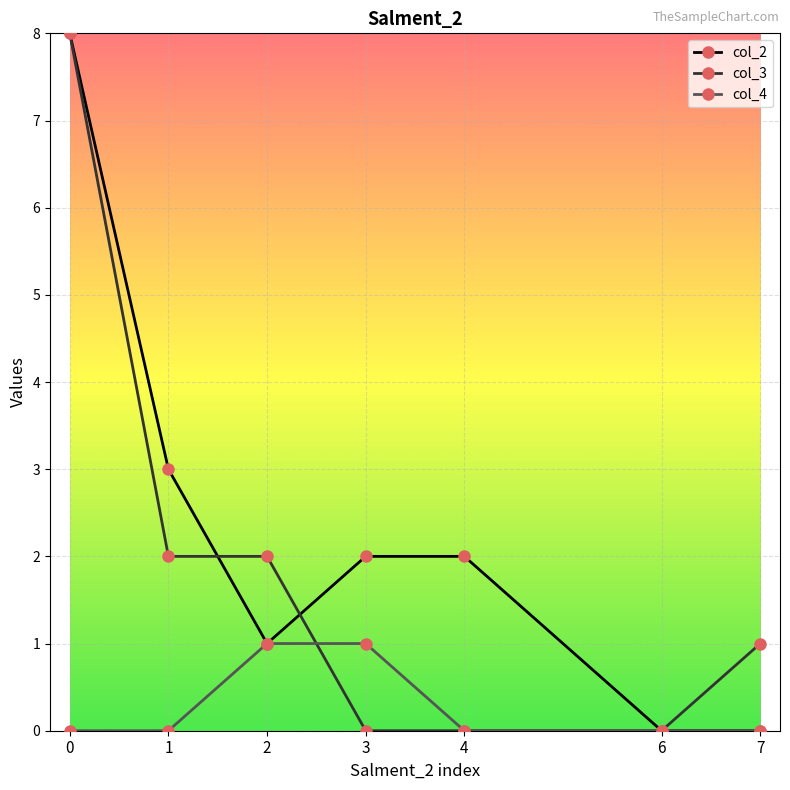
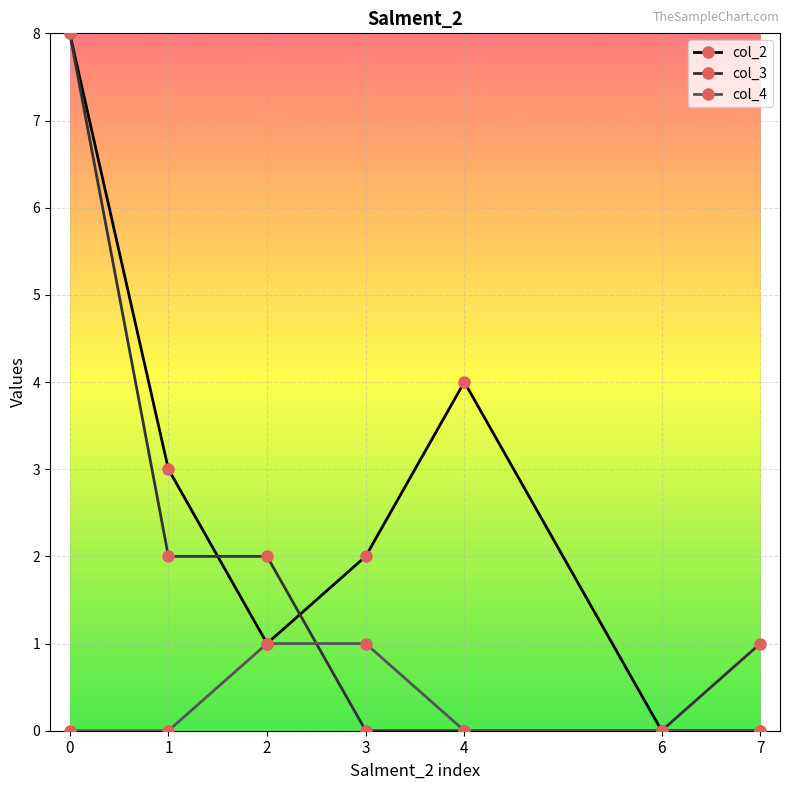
col_2, 4: 2 -> 4
